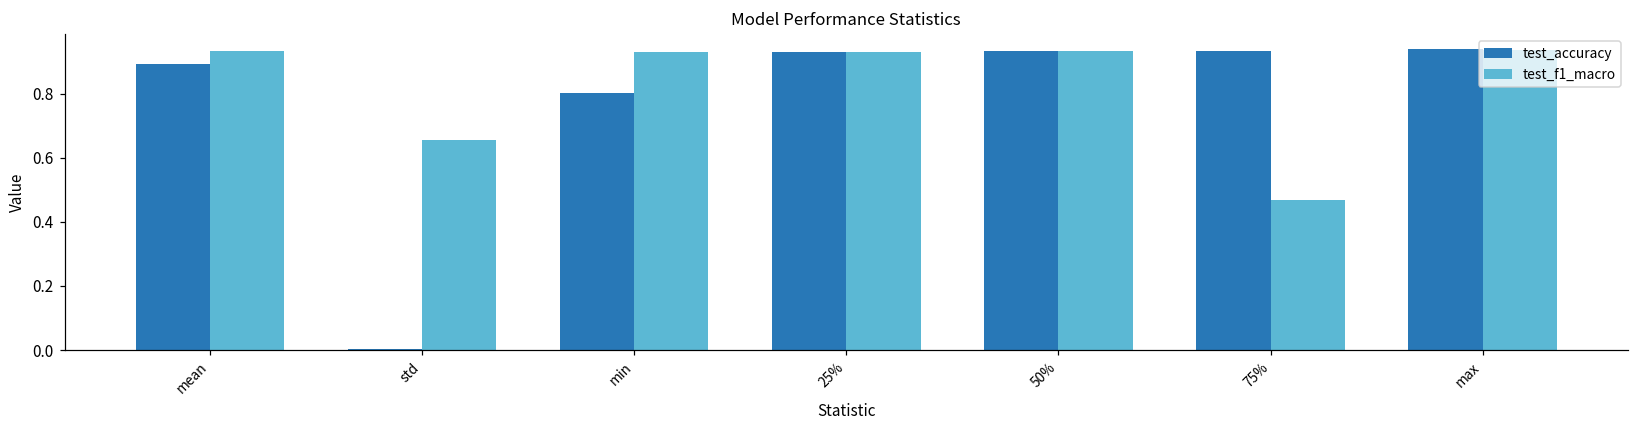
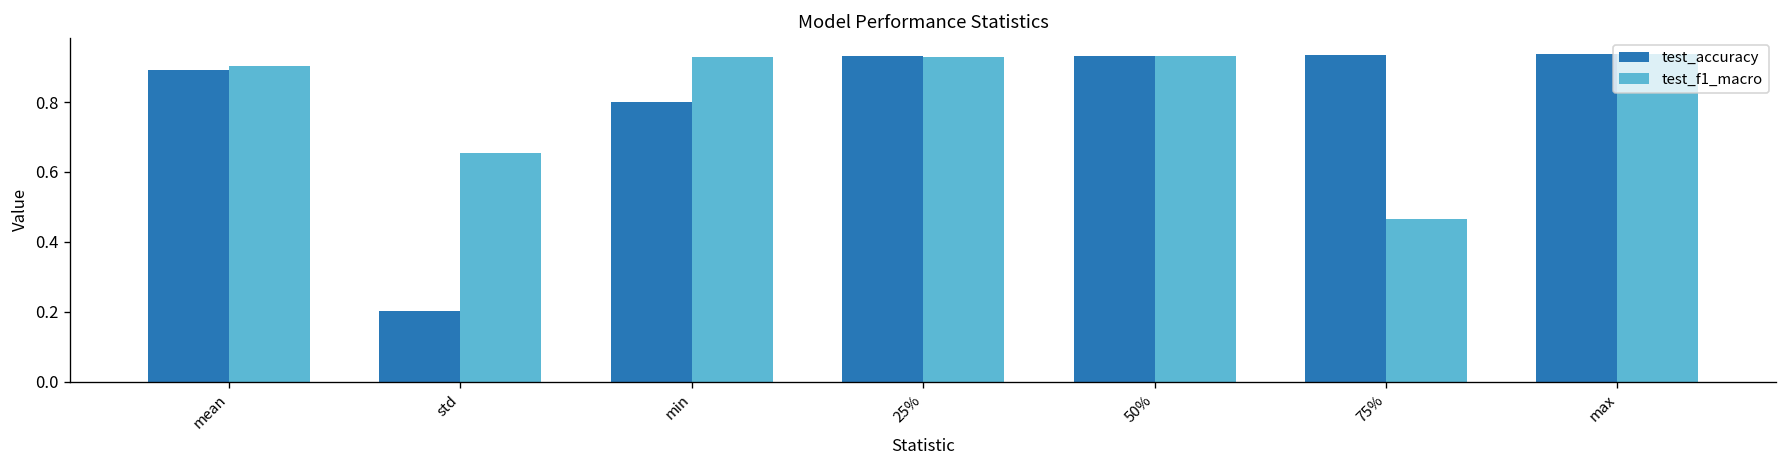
test_f1_macro, mean: 0.93 -> 0.90
test_accuracy, std: 0.00 -> 0.20
